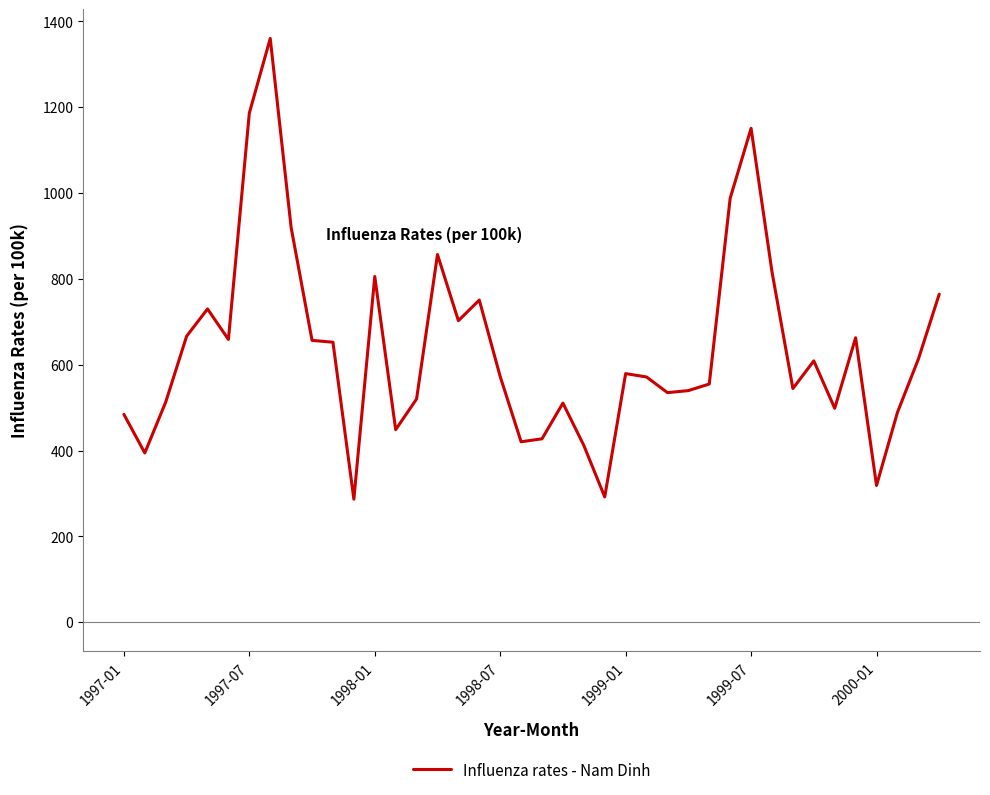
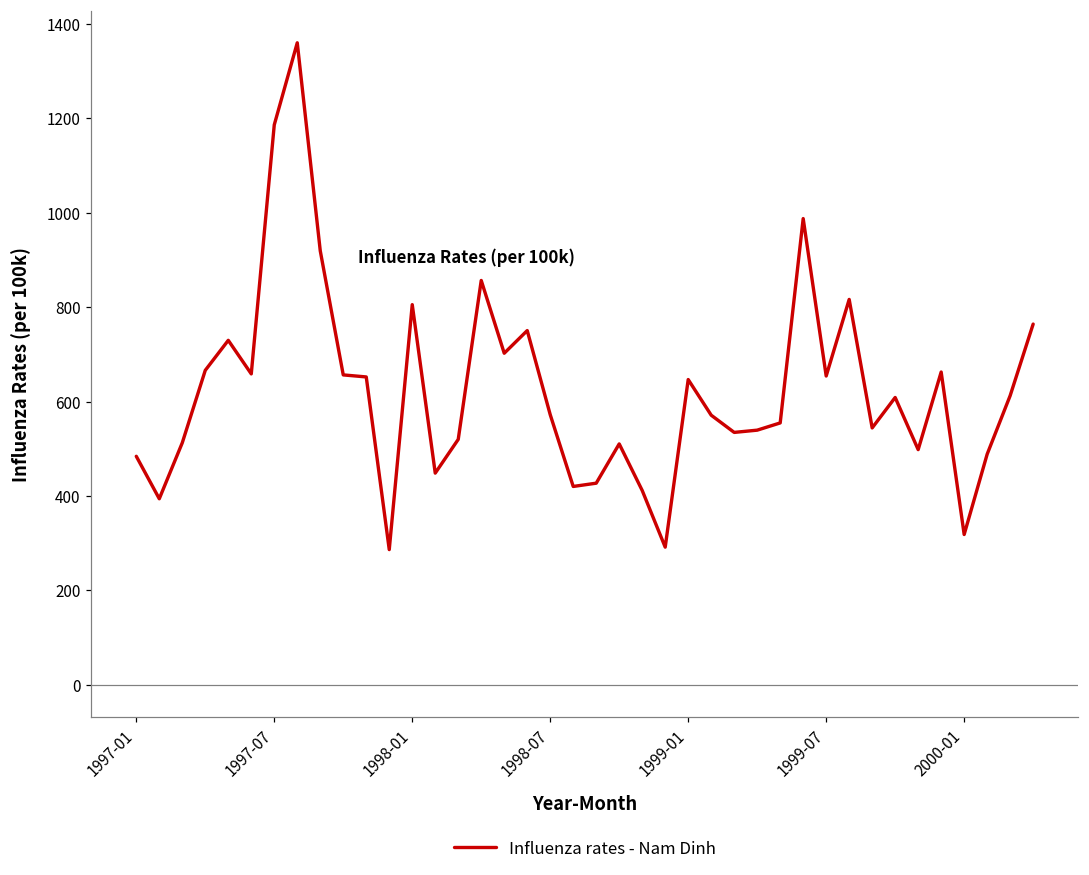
1999-01: 580 -> 650
1999-07: 1150 -> 650
